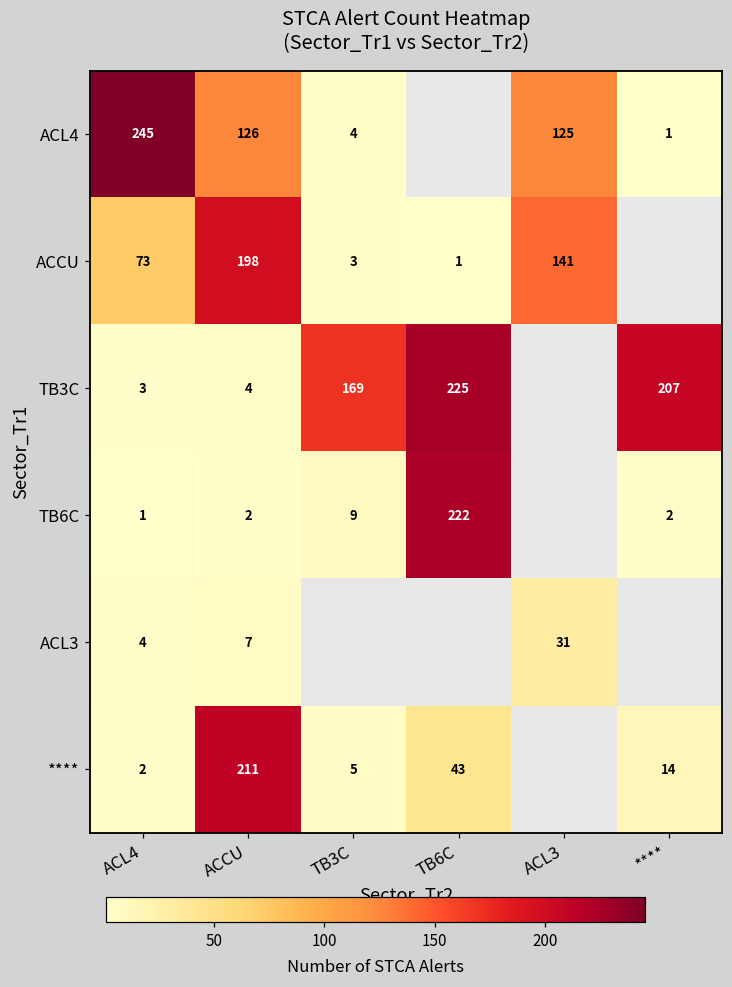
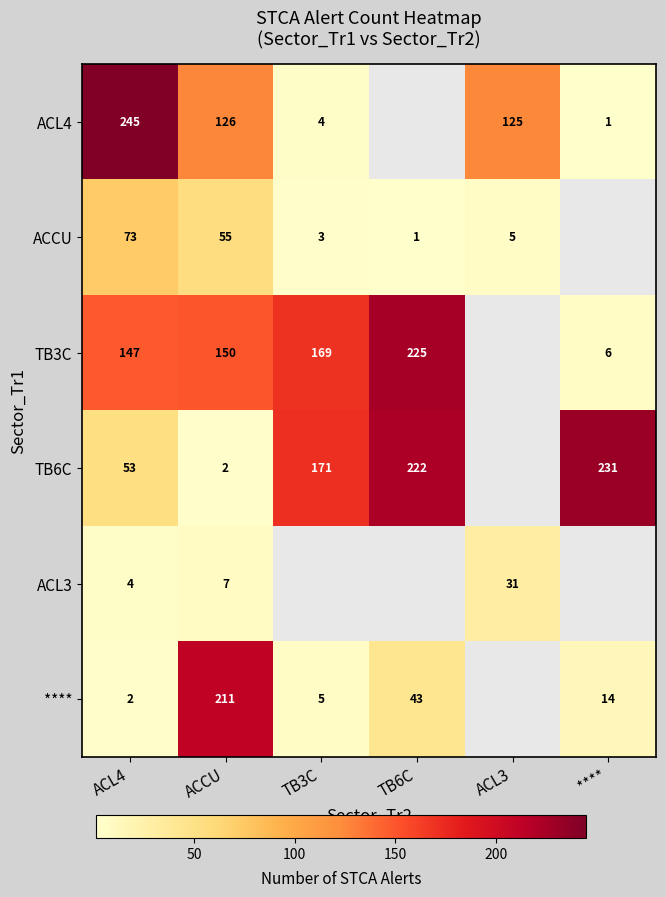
ACCU, ACCU: 198 -> 55
ACCU, ACL3: 141 -> 5
TB3C, ACL4: 3 -> 147
TB3C, ACCU: 4 -> 150
TB3C, ****: 207 -> 6
TB6C, ACL4: 1 -> 53
TB6C, TB3C: 9 -> 171
TB6C, ****: 2 -> 231
